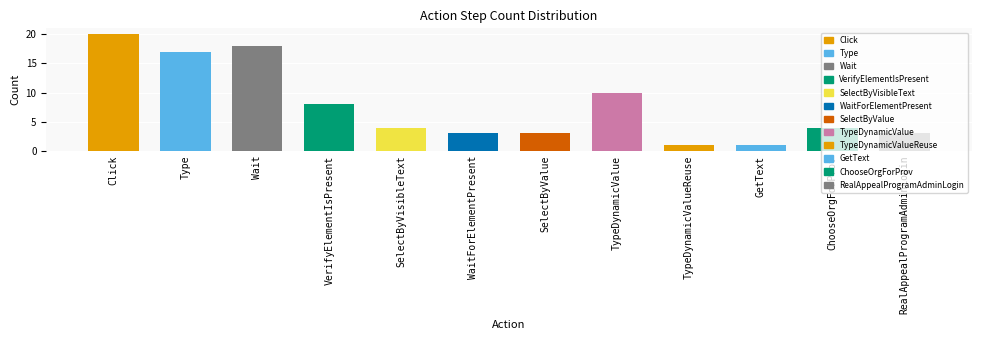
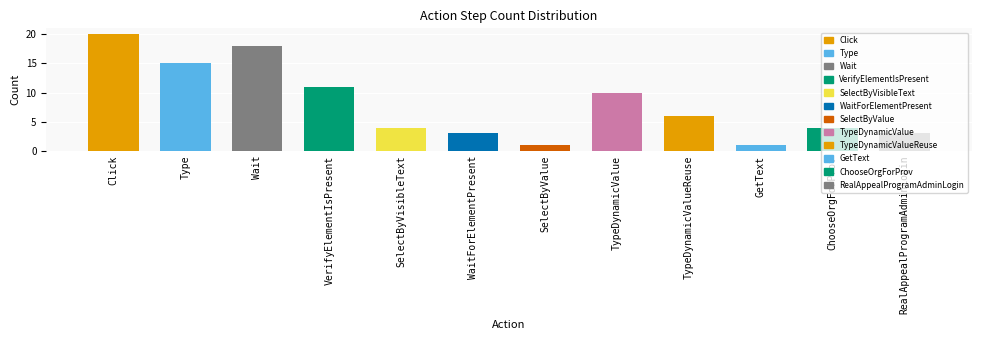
Type: 17 -> 15
VerifyElementIsPresent: 8 -> 11
SelectByValue: 3 -> 1
TypeDynamicValueReuse: 1 -> 6
